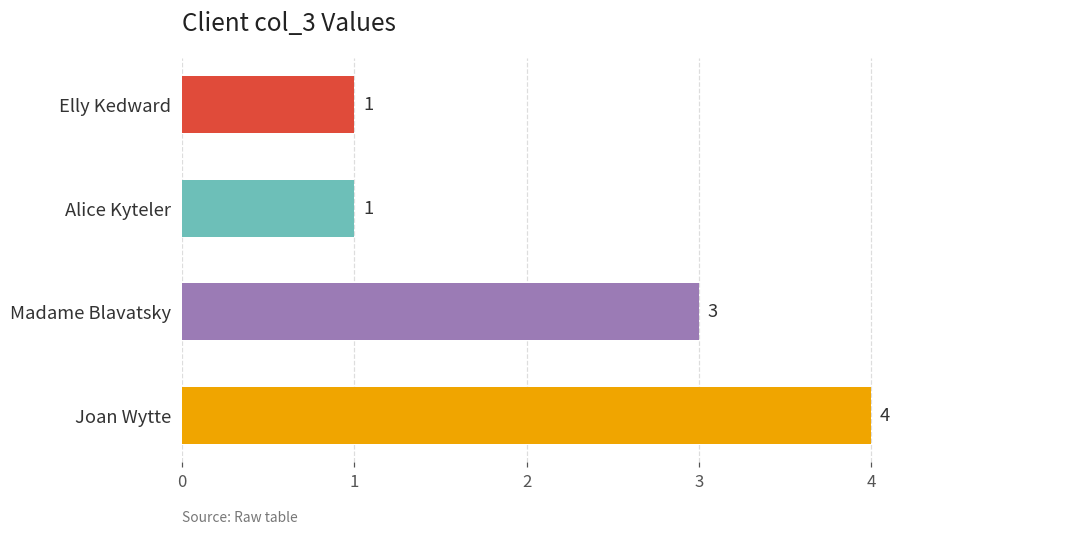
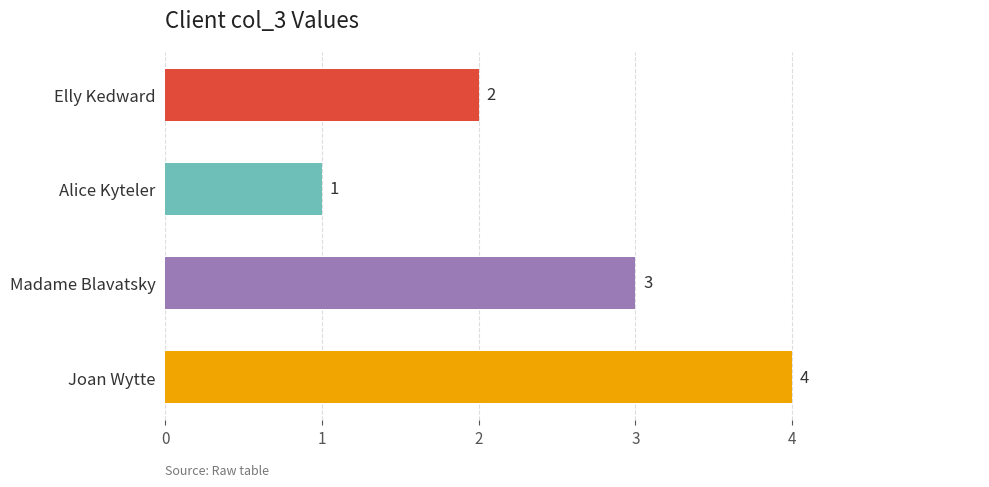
Elly Kedward: 1 -> 2
